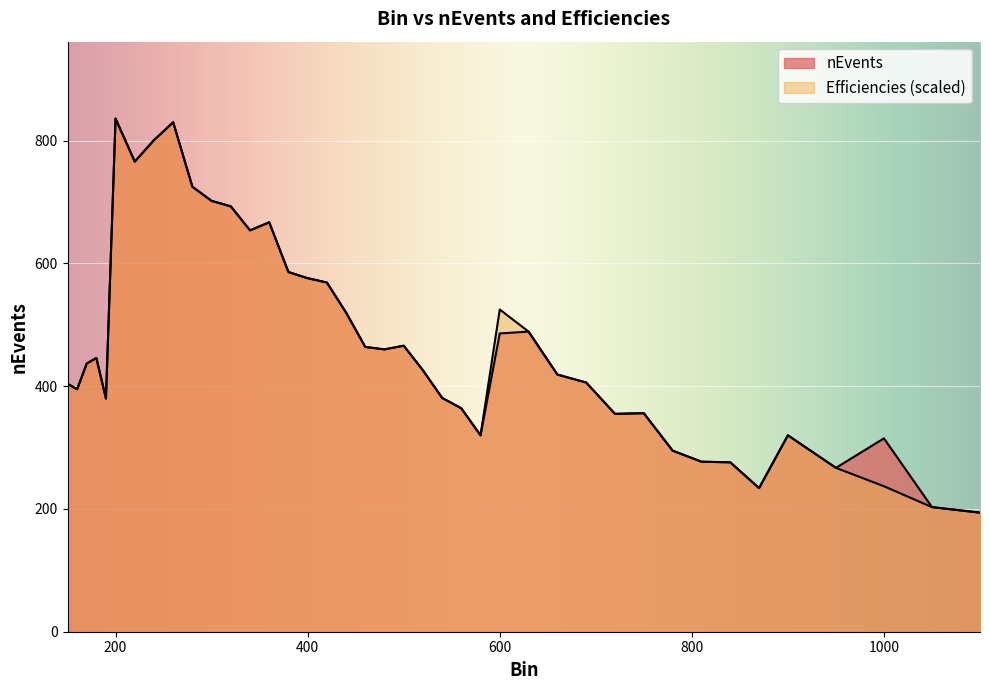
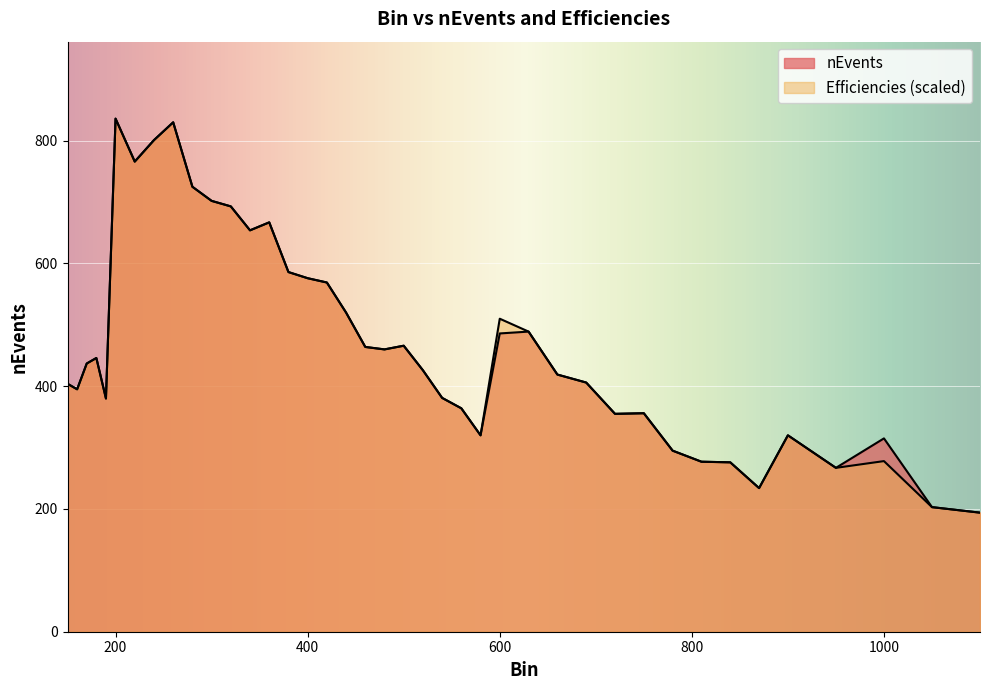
Efficiencies (scaled), 600: 530 -> 510
Efficiencies (scaled), 1000: 240 -> 280
